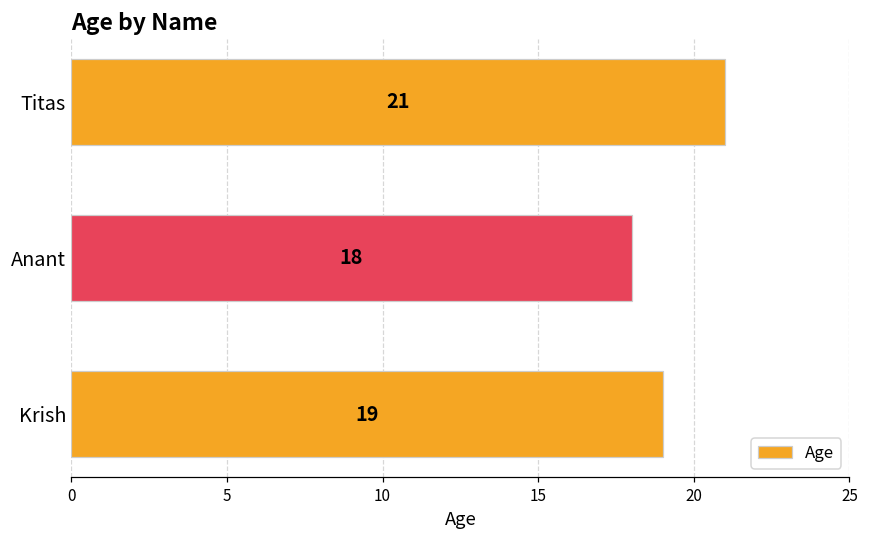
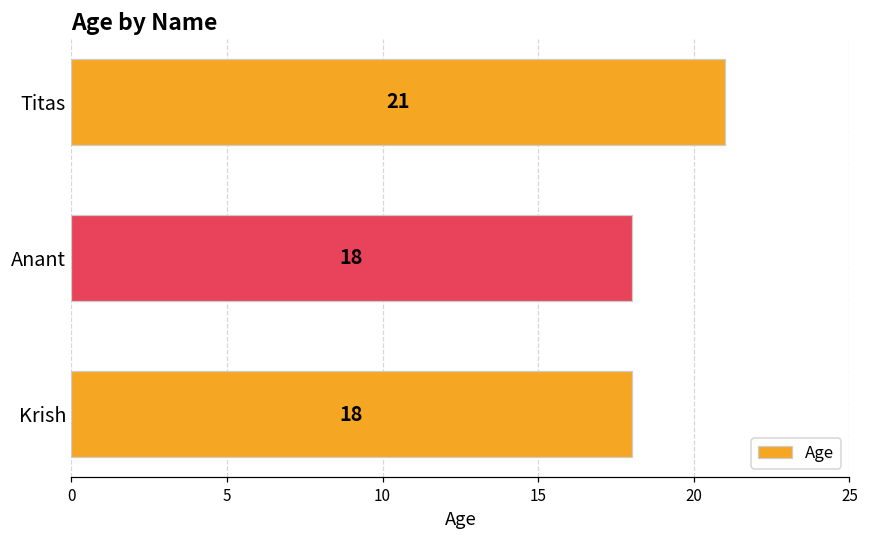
Krish: 19 -> 18
